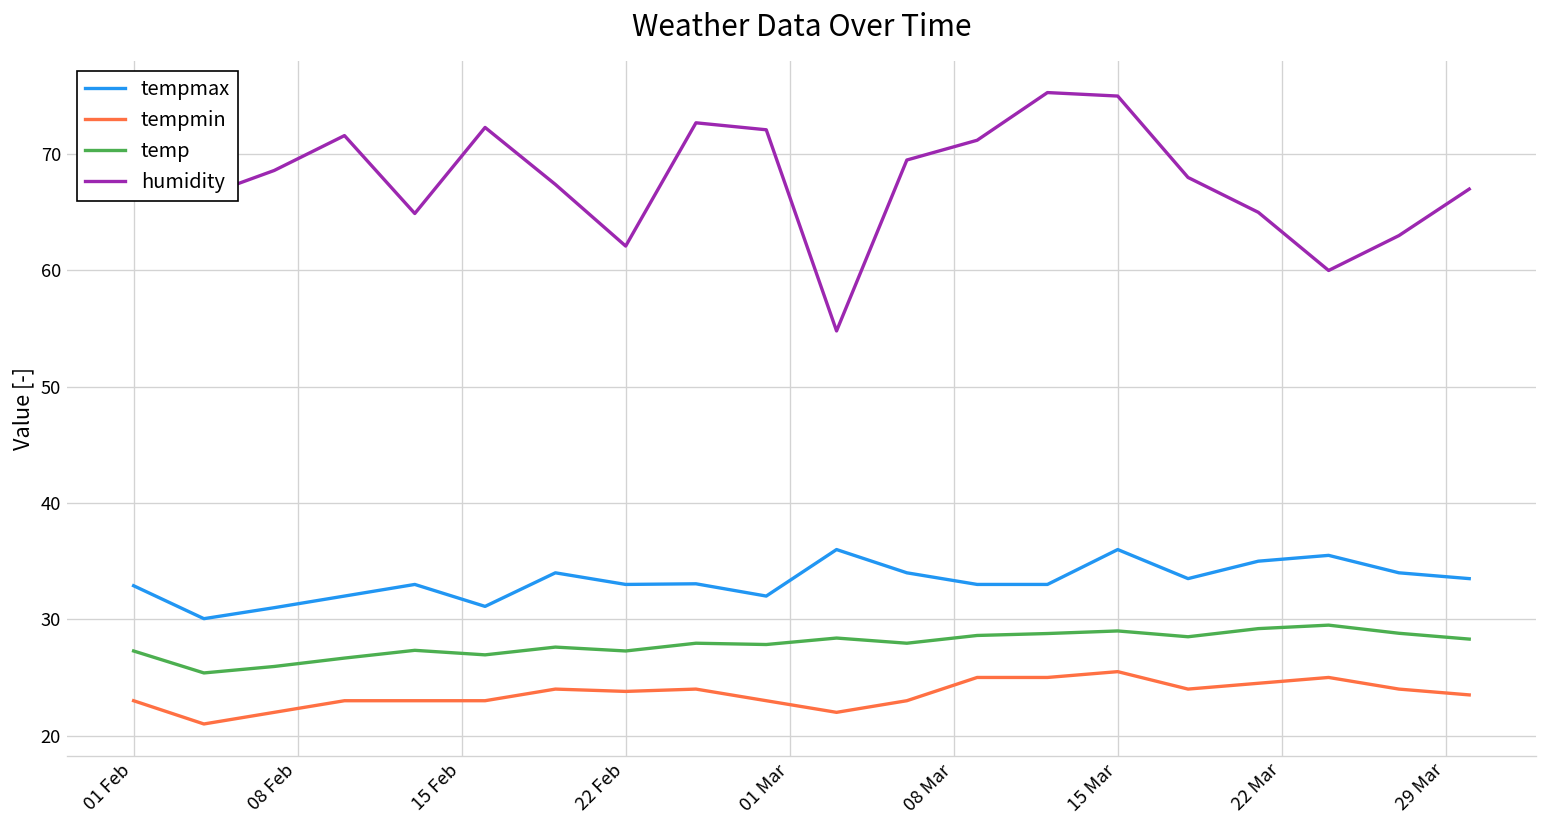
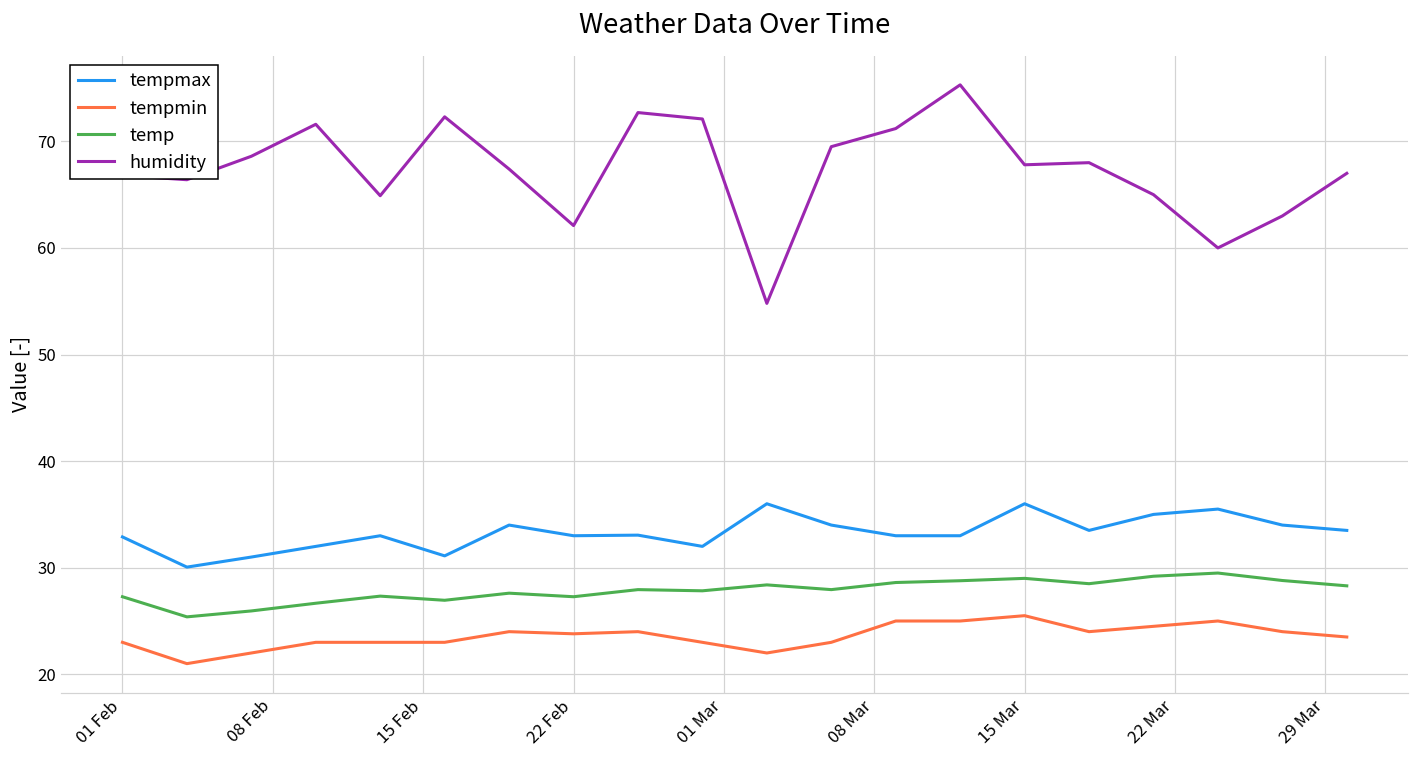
humidity, 15 Mar: 75 -> 68
